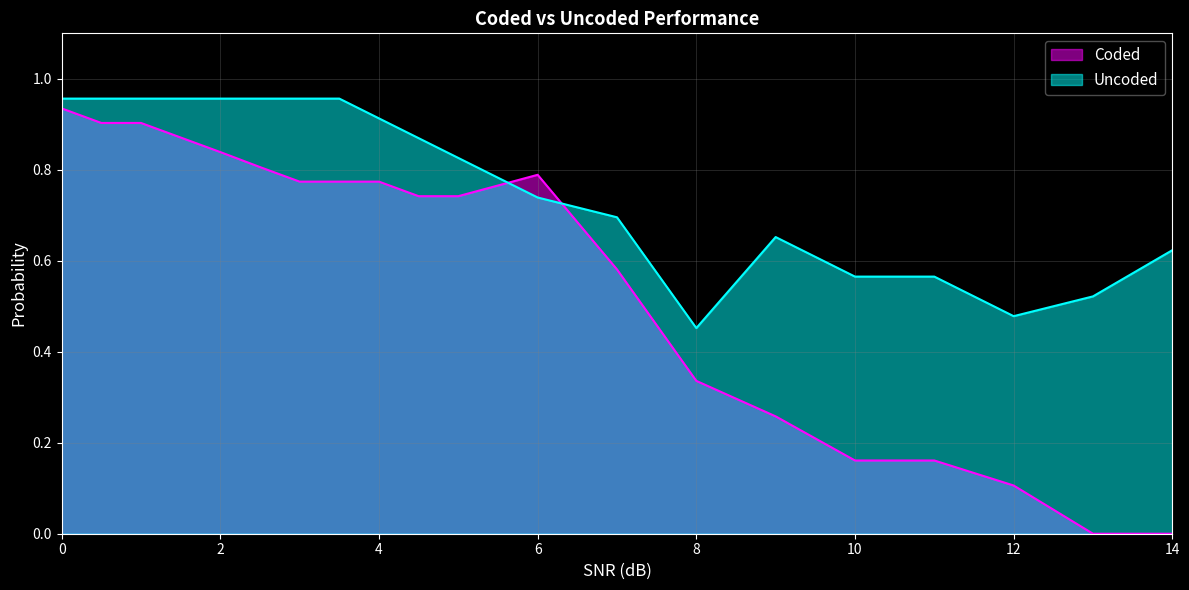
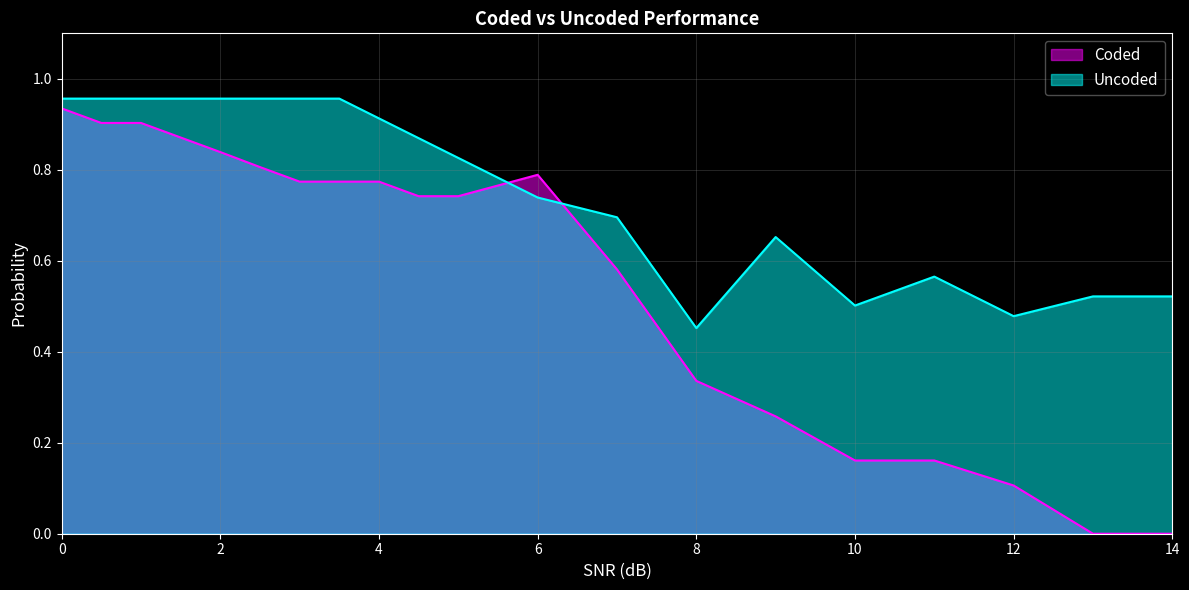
Uncoded, 10: 0.57 -> 0.50
Uncoded, 14: 0.62 -> 0.52
